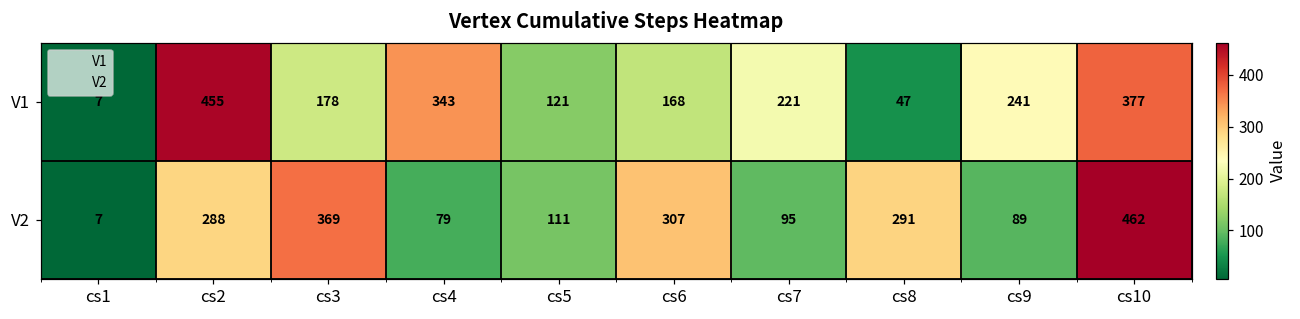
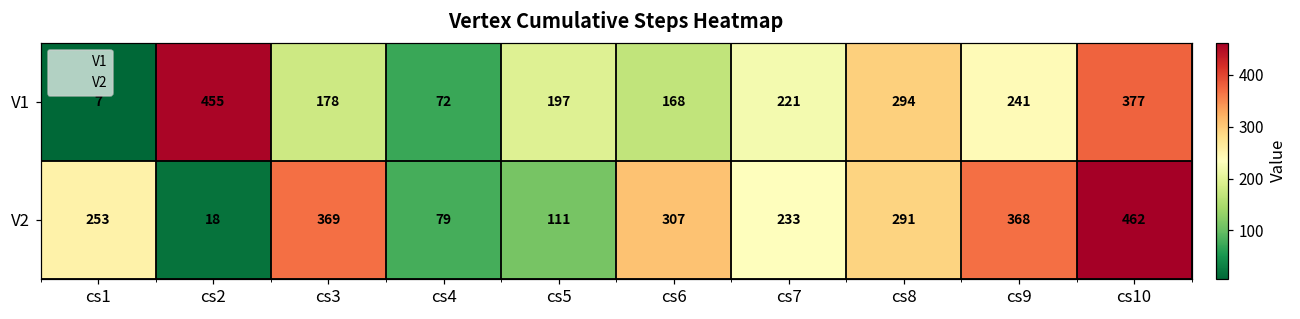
V1, cs4: 343 -> 72
V1, cs5: 121 -> 197
V1, cs8: 47 -> 294
V2, cs1: 7 -> 253
V2, cs2: 288 -> 18
V2, cs7: 95 -> 233
V2, cs9: 89 -> 368
